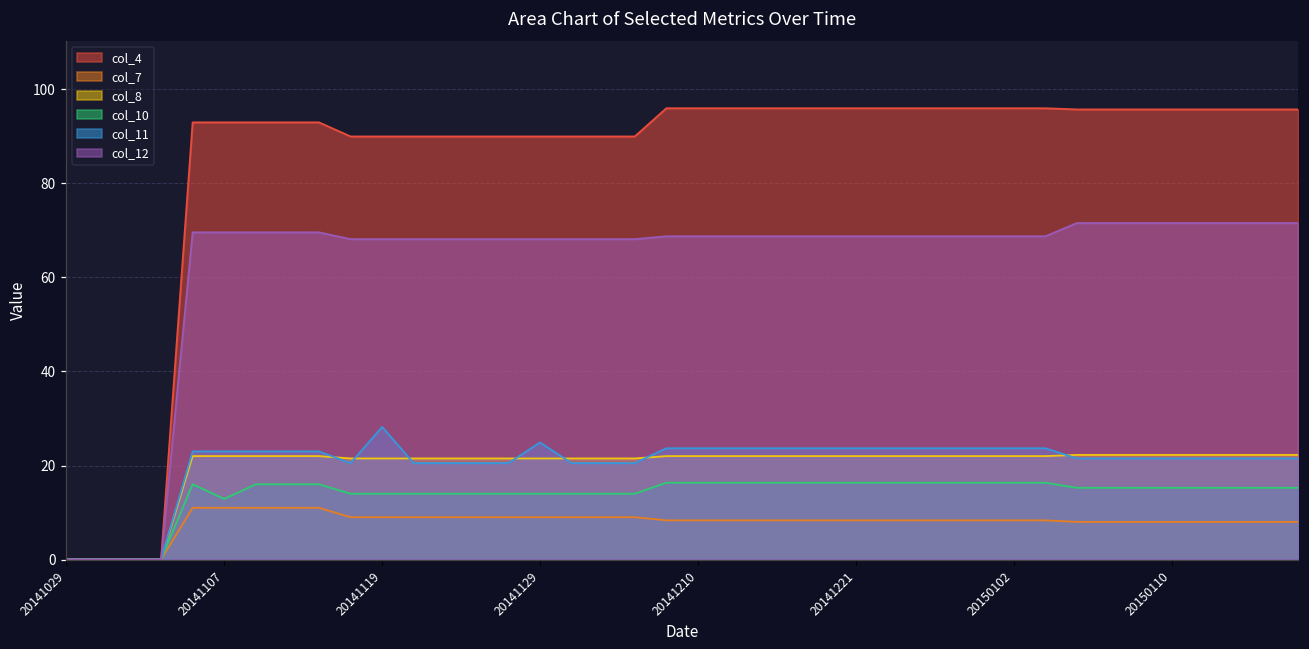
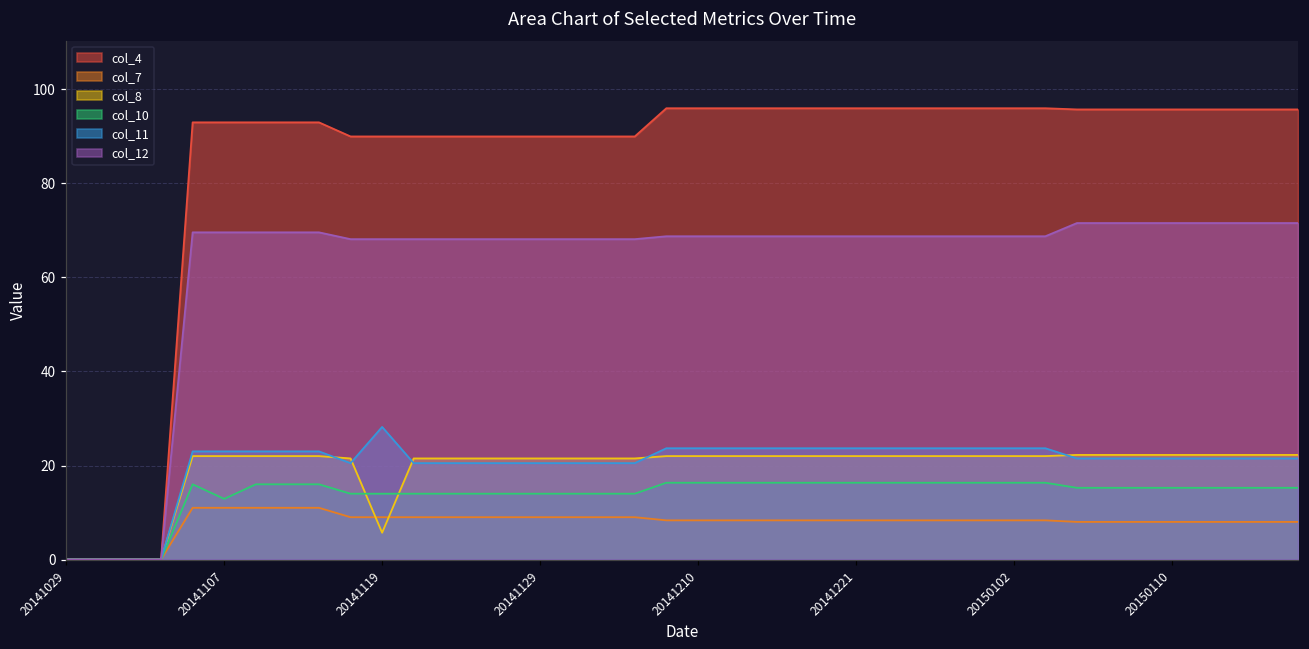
col_8, 20141119: 22 -> 6
col_11, 20141129: 25 -> 21
